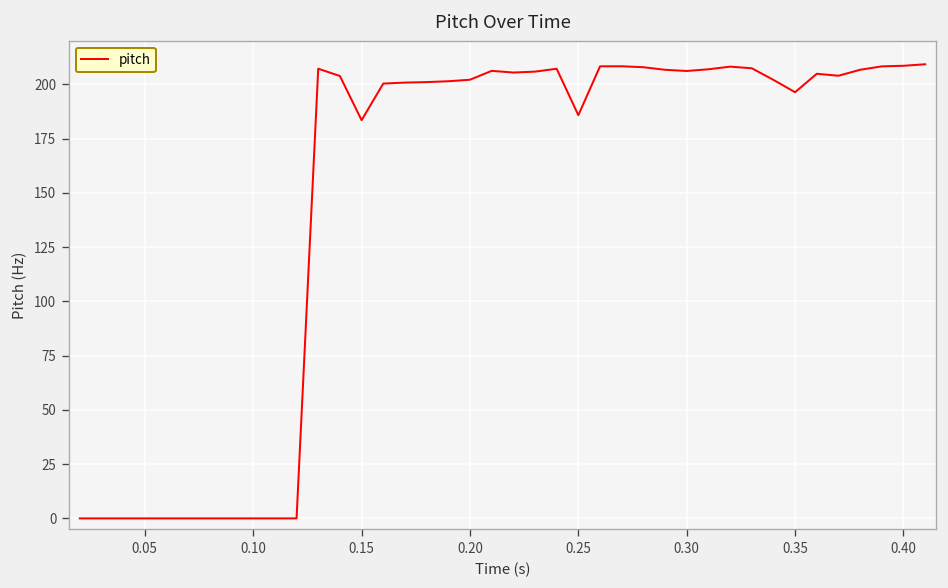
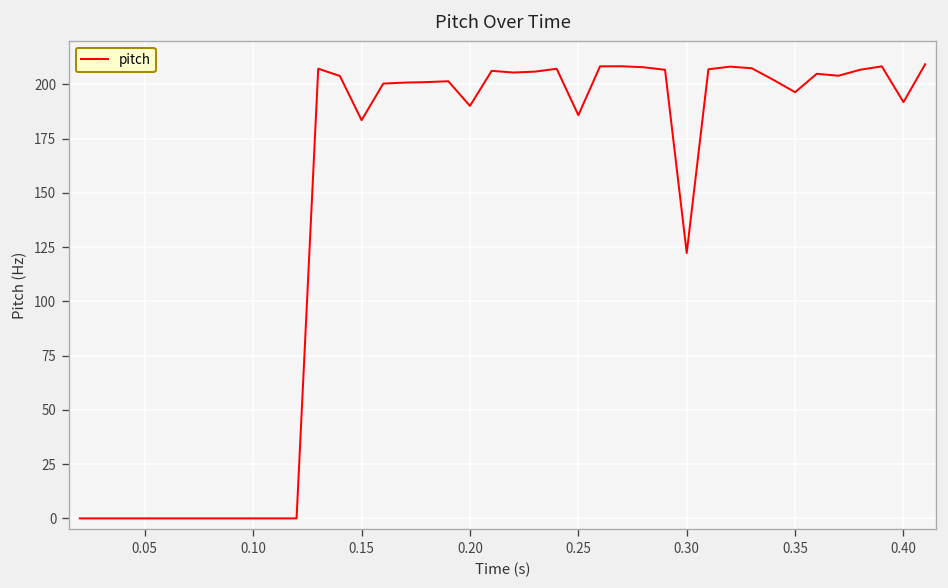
0.20: 202 -> 190
0.30: 206 -> 122
0.40: 209 -> 192
